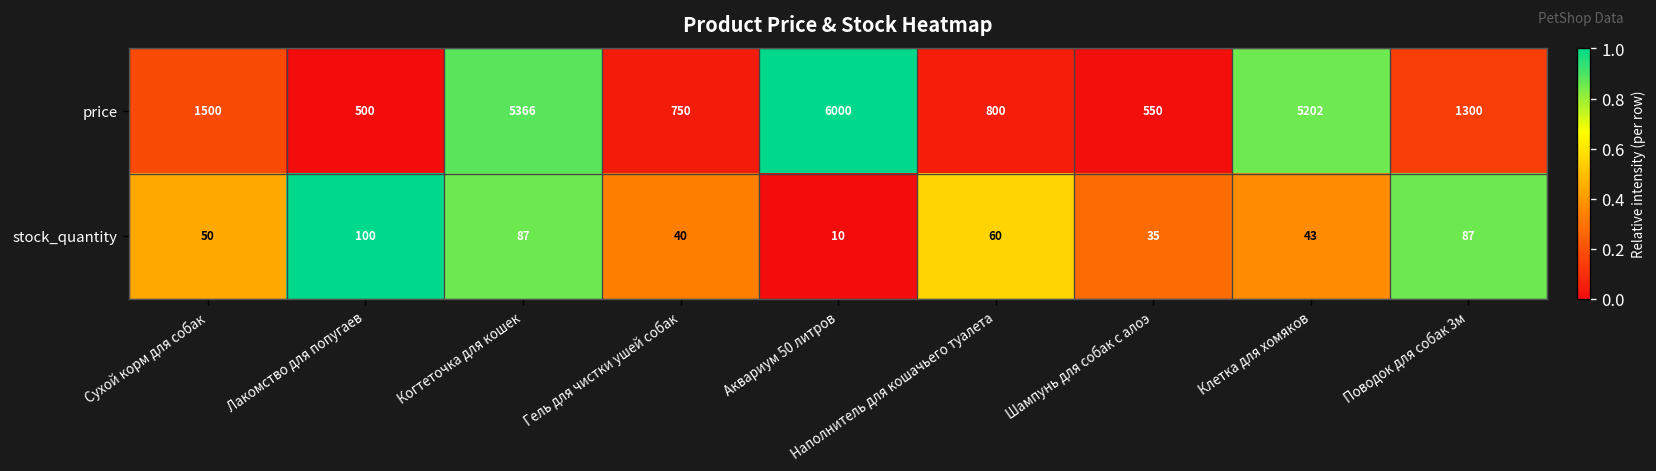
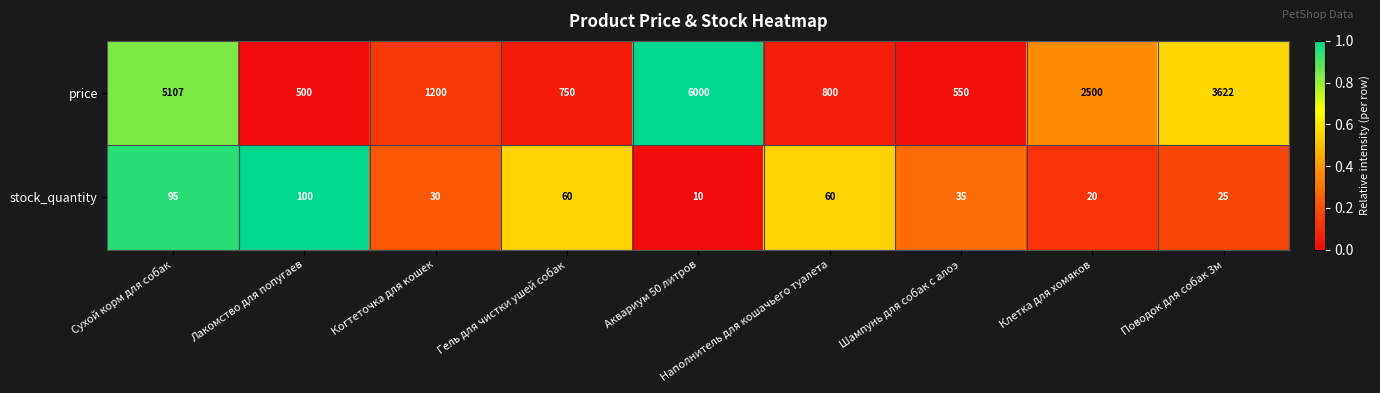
price, Сухой корм для собак: 1500 -> 5107
price, Когтеточка для кошек: 5366 -> 1200
price, Клетка для хомяков: 5202 -> 2500
price, Поводок для собак 3м: 1300 -> 3622
stock_quantity, Сухой корм для собак: 50 -> 95
stock_quantity, Когтеточка для кошек: 87 -> 30
stock_quantity, Гель для чистки ушей собак: 40 -> 60
stock_quantity, Клетка для хомяков: 43 -> 20
stock_quantity, Поводок для собак 3м: 87 -> 25
